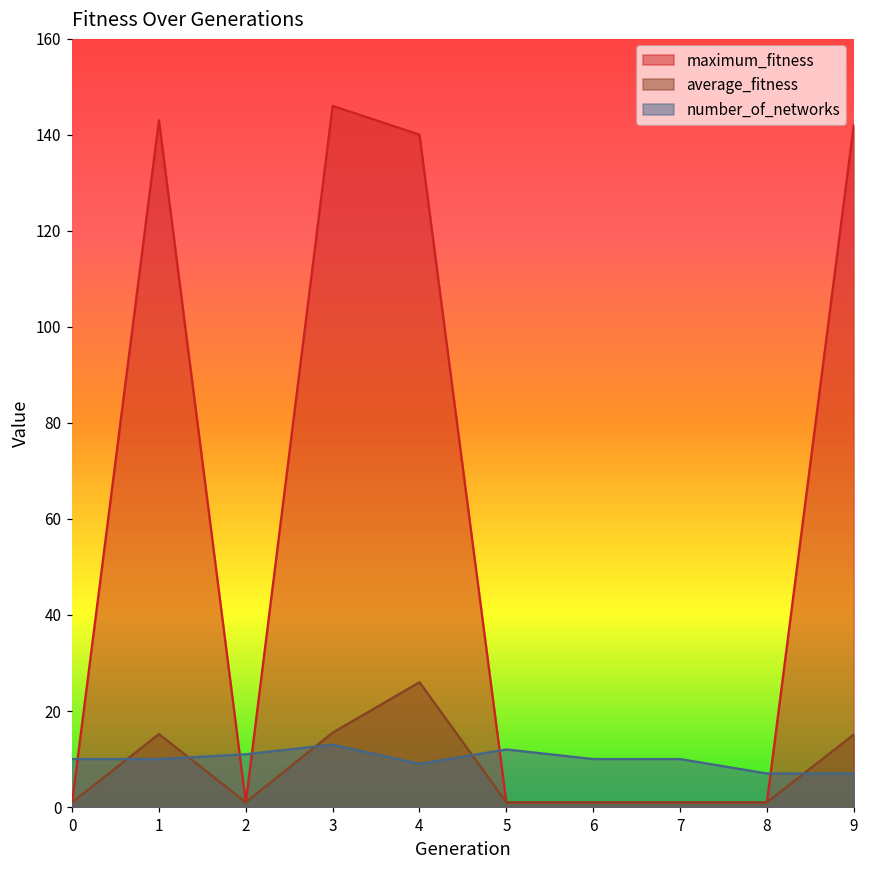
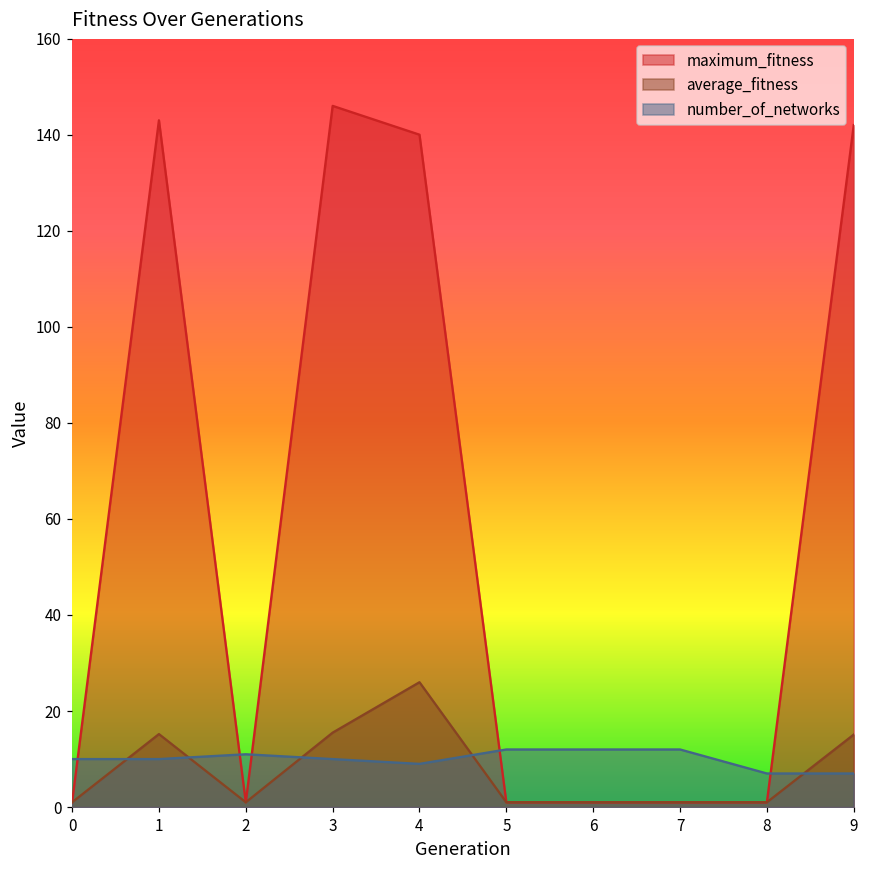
number_of_networks, 3: 13 -> 10
number_of_networks, 6: 10 -> 12
number_of_networks, 7: 10 -> 12
